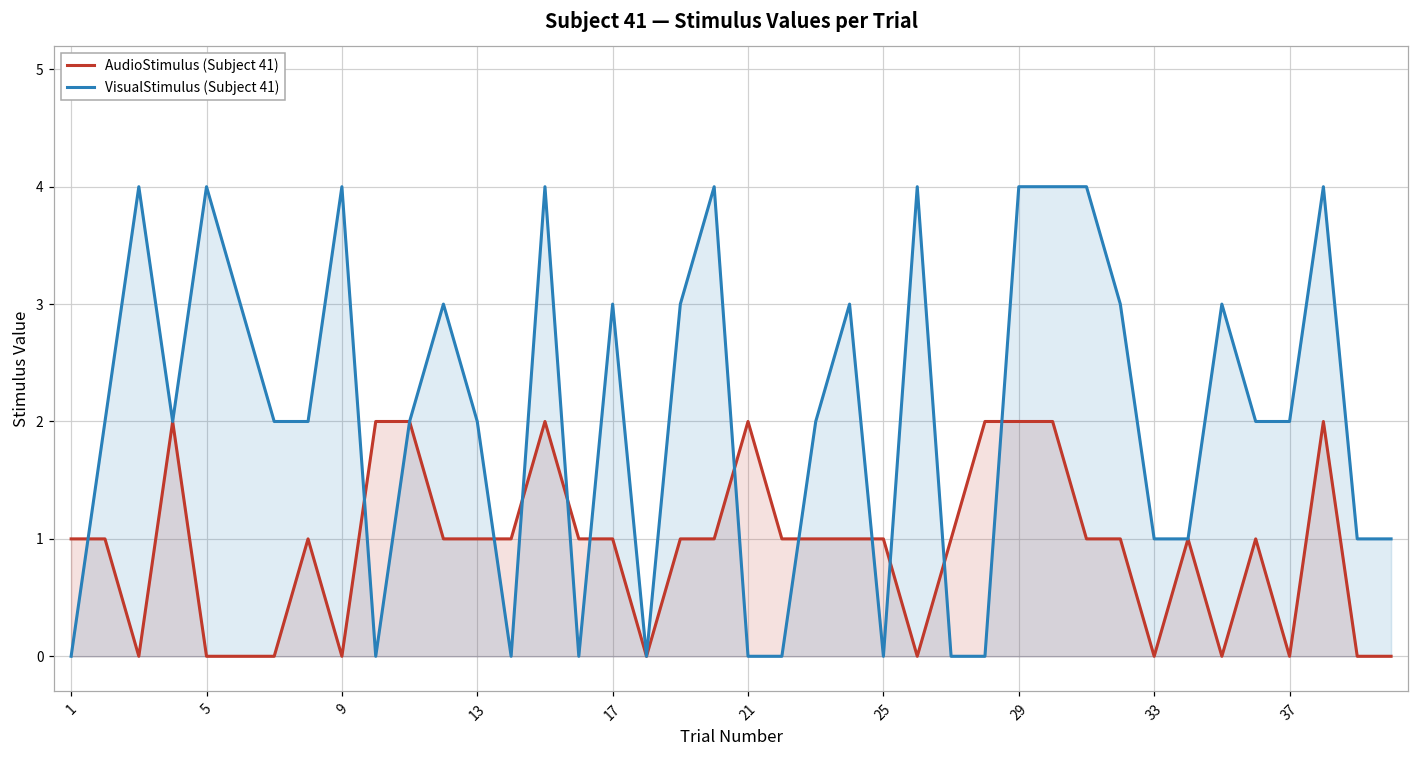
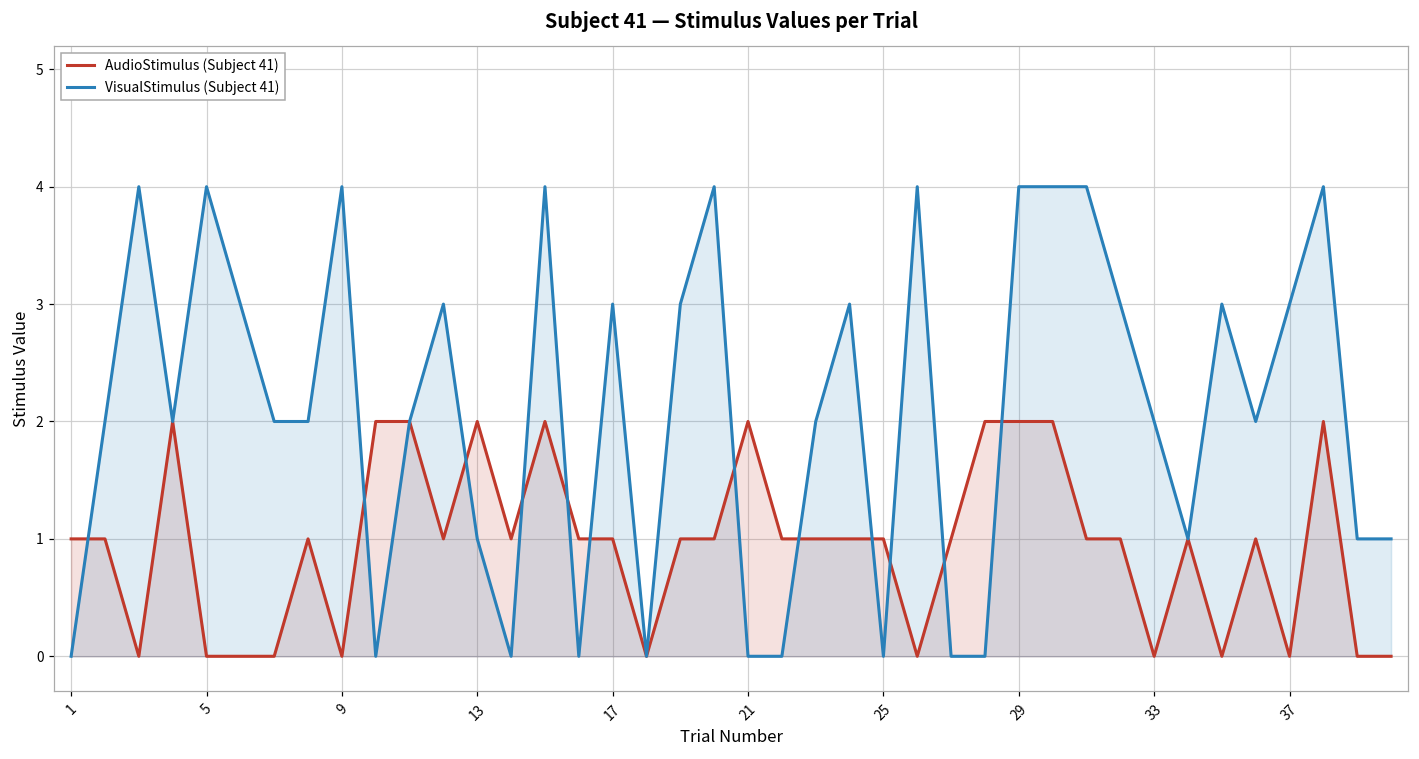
AudioStimulus (Subject 41), 13: 1 -> 2
VisualStimulus (Subject 41), 13: 2 -> 1
VisualStimulus (Subject 41), 33: 1 -> 2
VisualStimulus (Subject 41), 37: 2 -> 3
